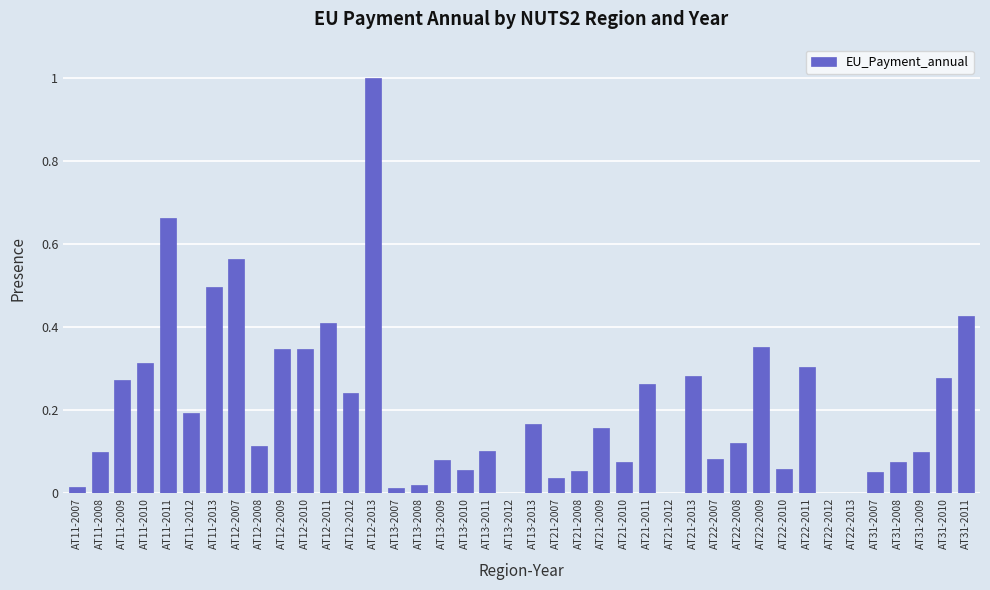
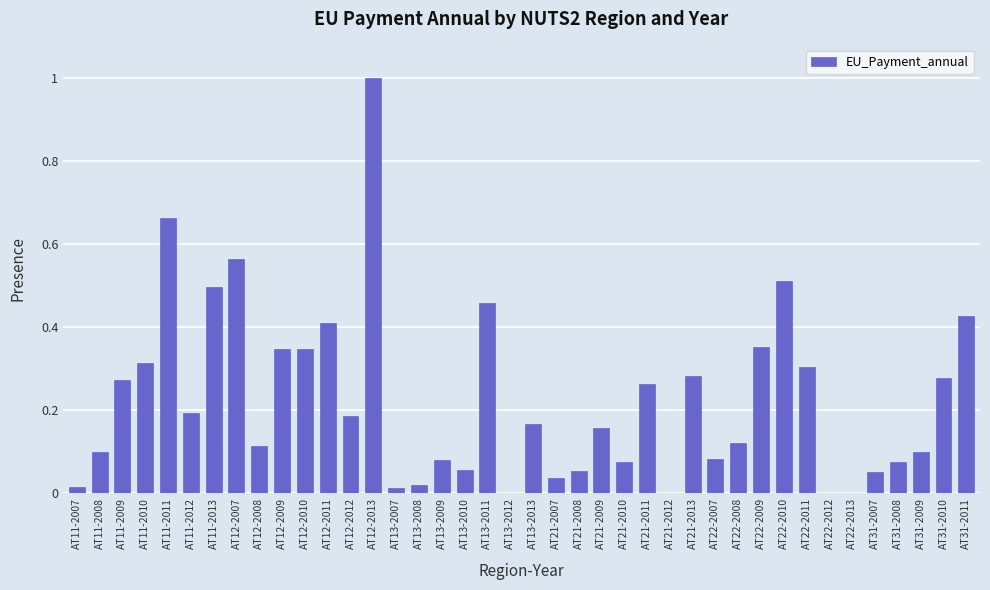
AT12-2012: 0.24 -> 0.18
AT13-2011: 0.10 -> 0.46
AT22-2010: 0.06 -> 0.51
